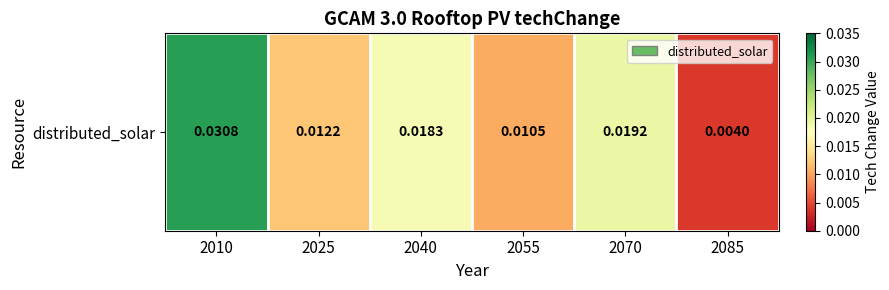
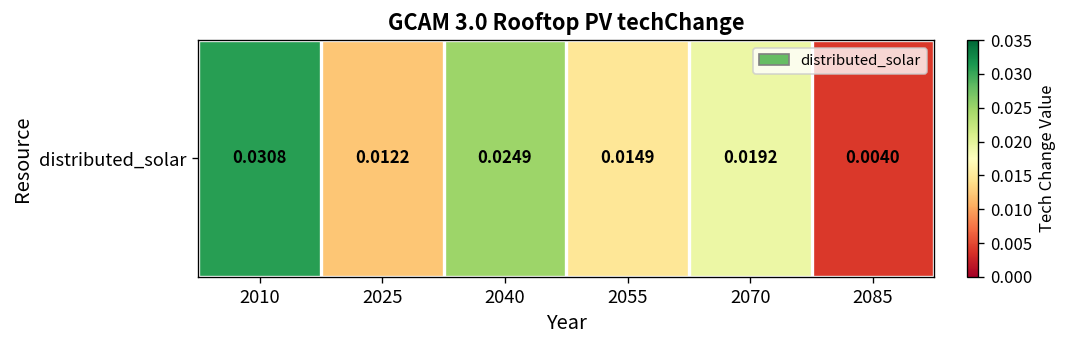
distributed_solar, 2040: 0.0183 -> 0.0249
distributed_solar, 2055: 0.0105 -> 0.0149
